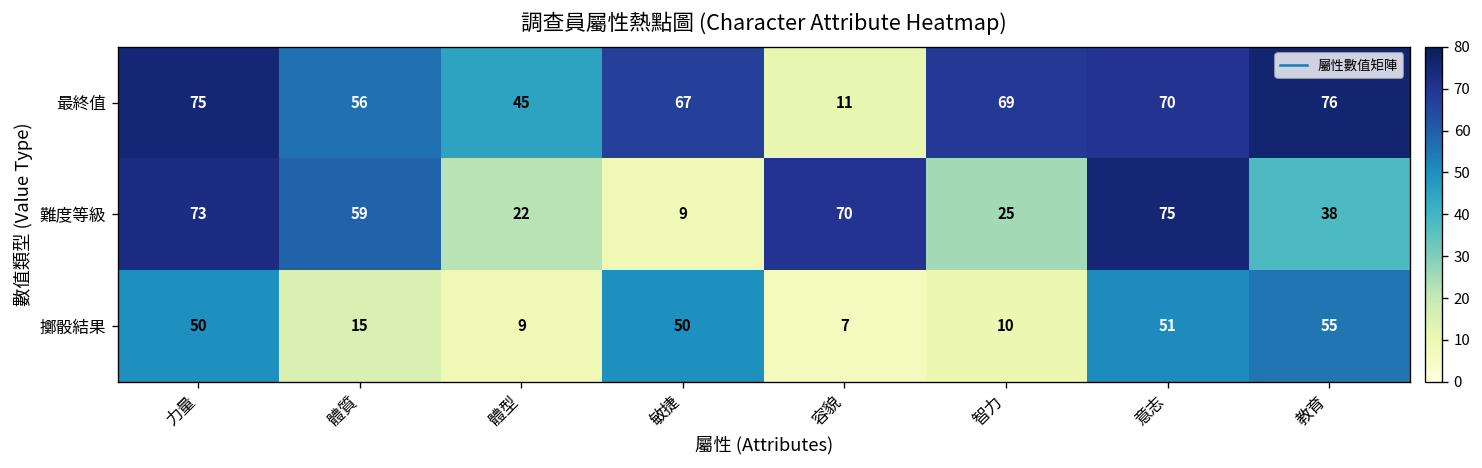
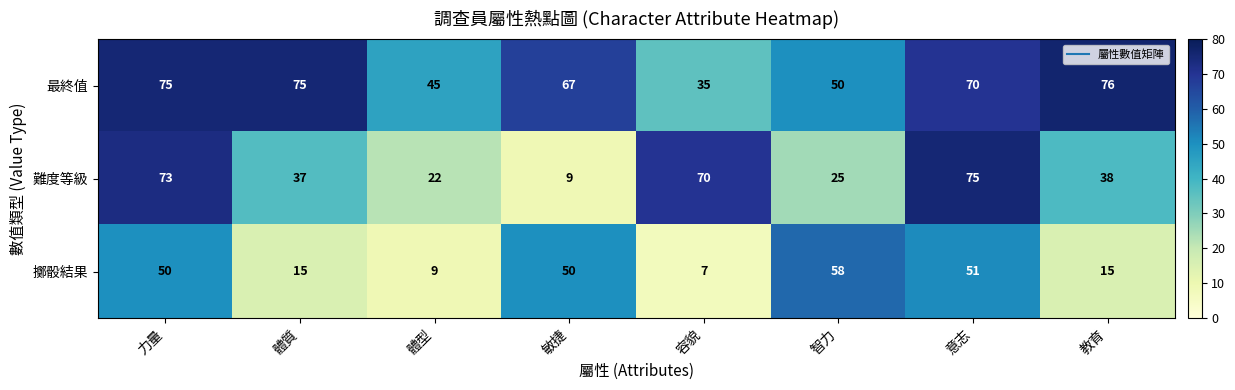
最終值, 體質: 56 -> 75
最終值, 容貌: 11 -> 35
最終值, 智力: 69 -> 50
難度等級, 體質: 59 -> 37
擲骰結果, 智力: 10 -> 58
擲骰結果, 教育: 55 -> 15
